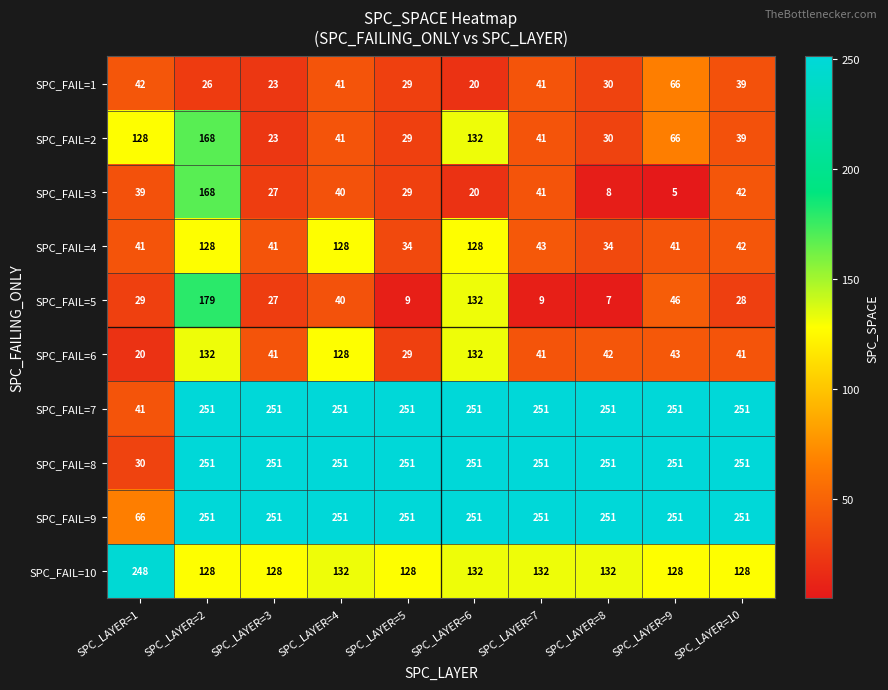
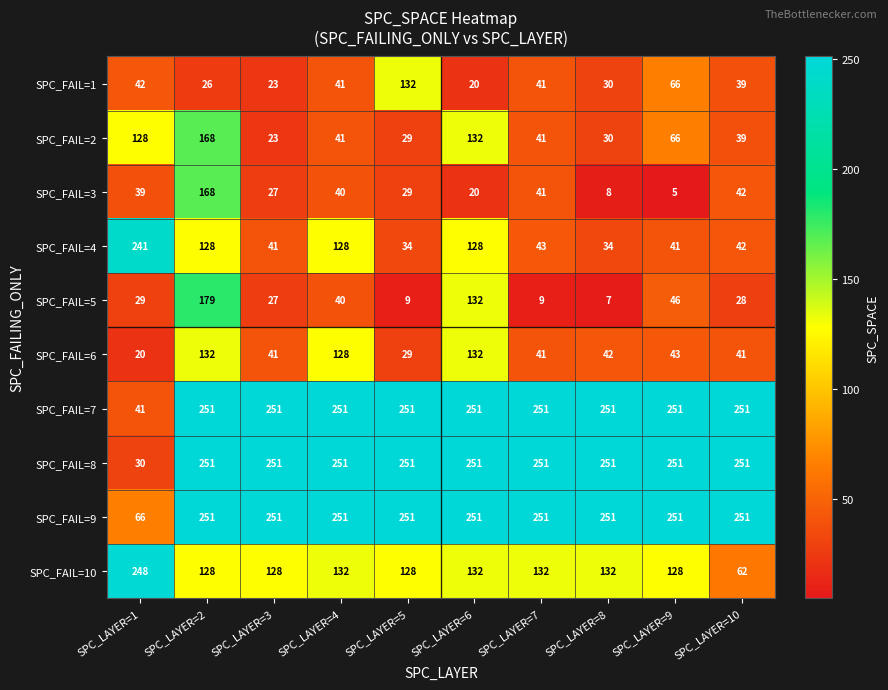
SPC_FAIL=1, SPC_LAYER=5: 29 -> 132
SPC_FAIL=4, SPC_LAYER=1: 41 -> 241
SPC_FAIL=10, SPC_LAYER=10: 128 -> 62
